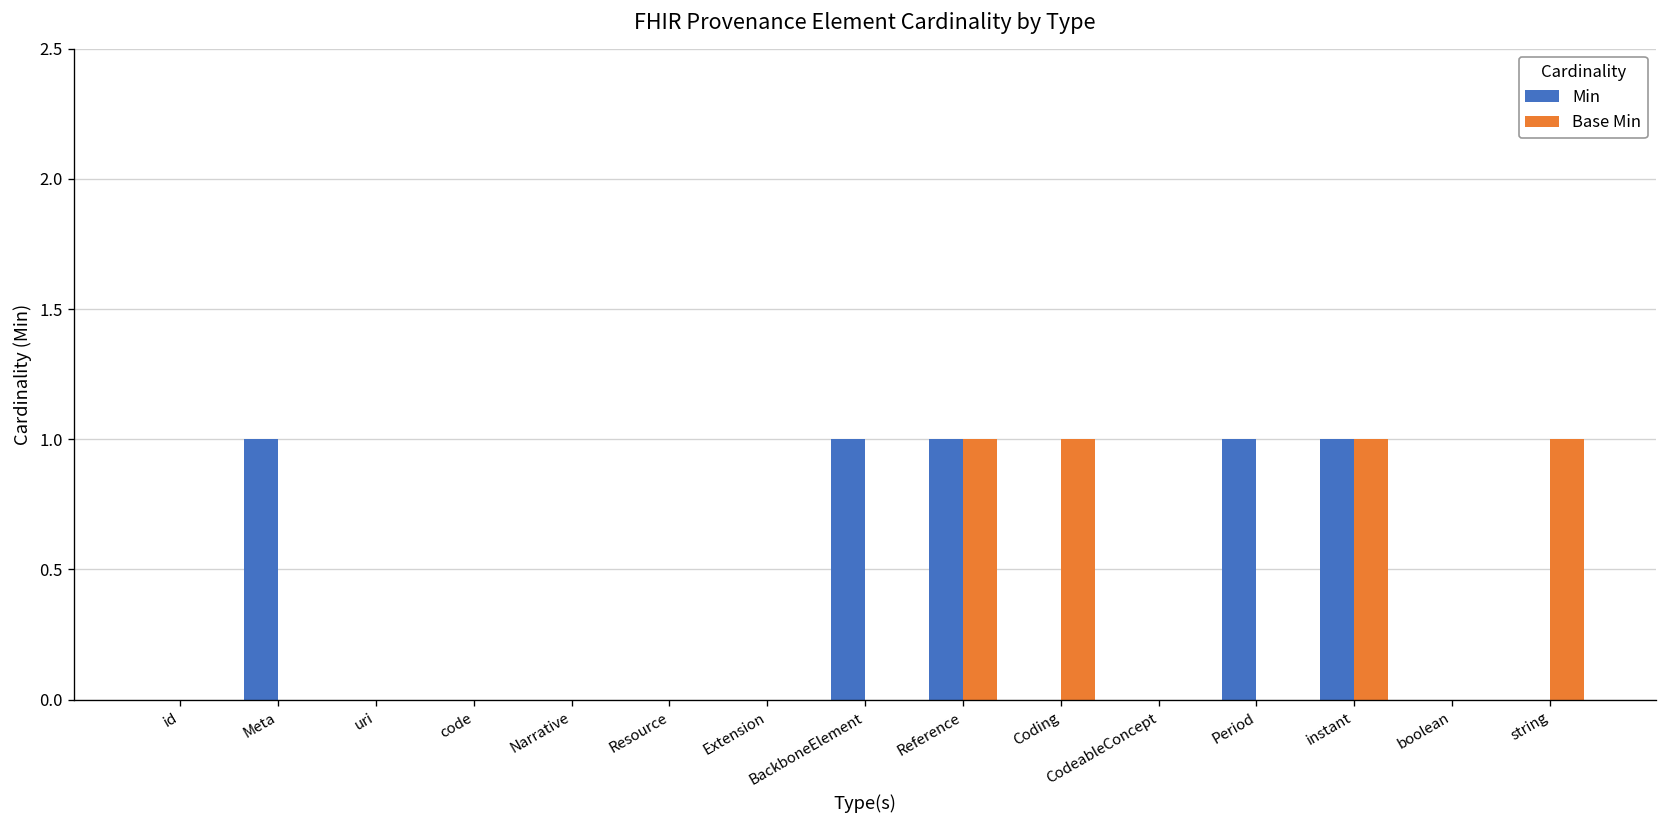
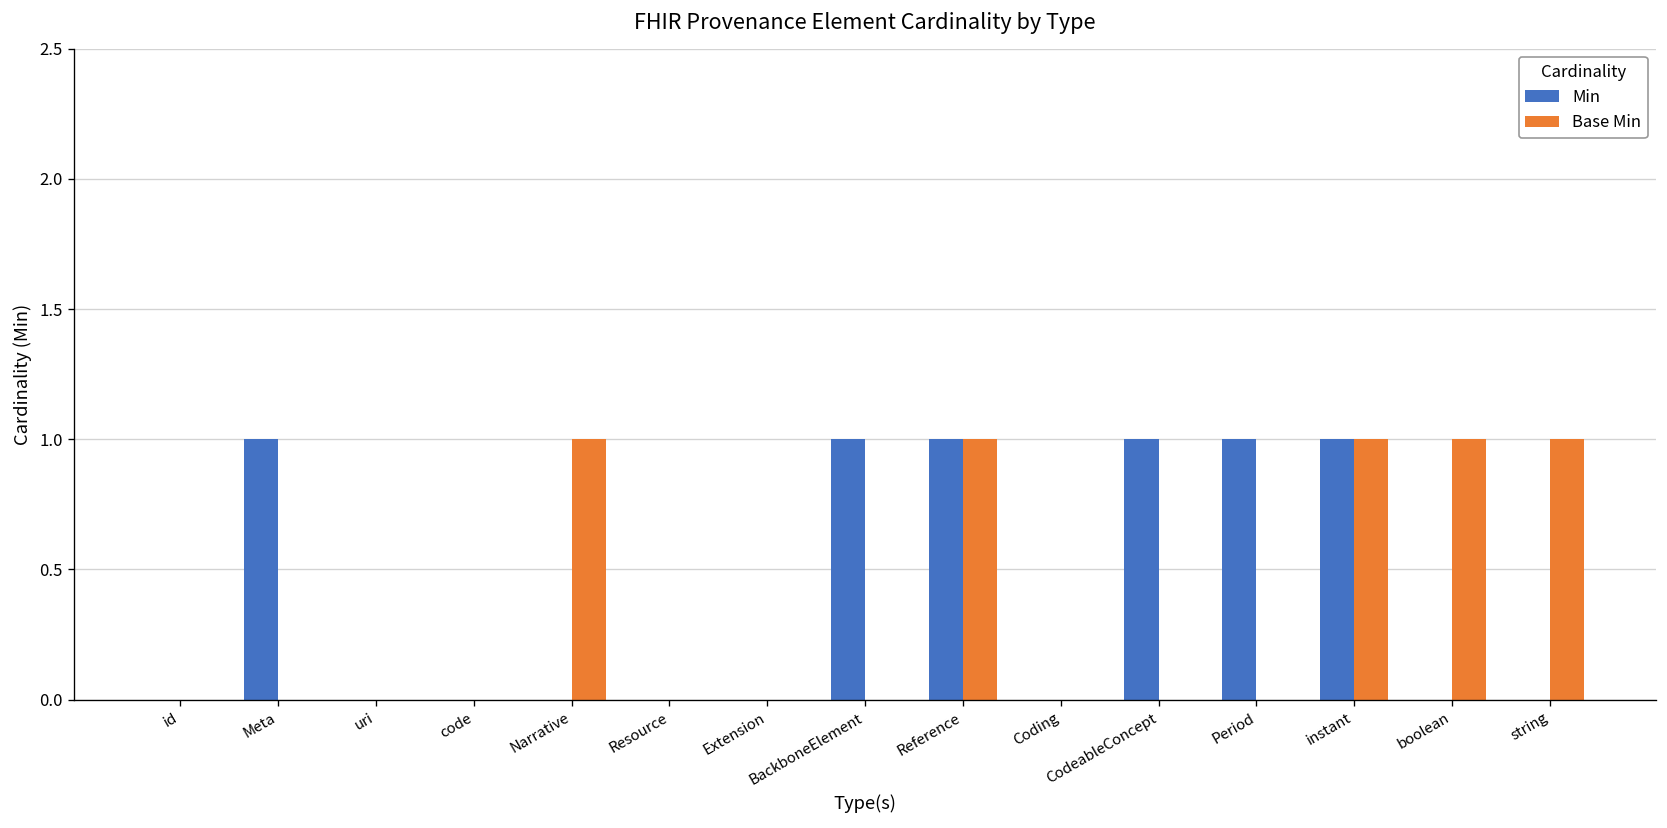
Base Min, Narrative: 0 -> 1
Base Min, Coding: 1 -> 0
Min, CodeableConcept: 0 -> 1
Base Min, boolean: 0 -> 1
